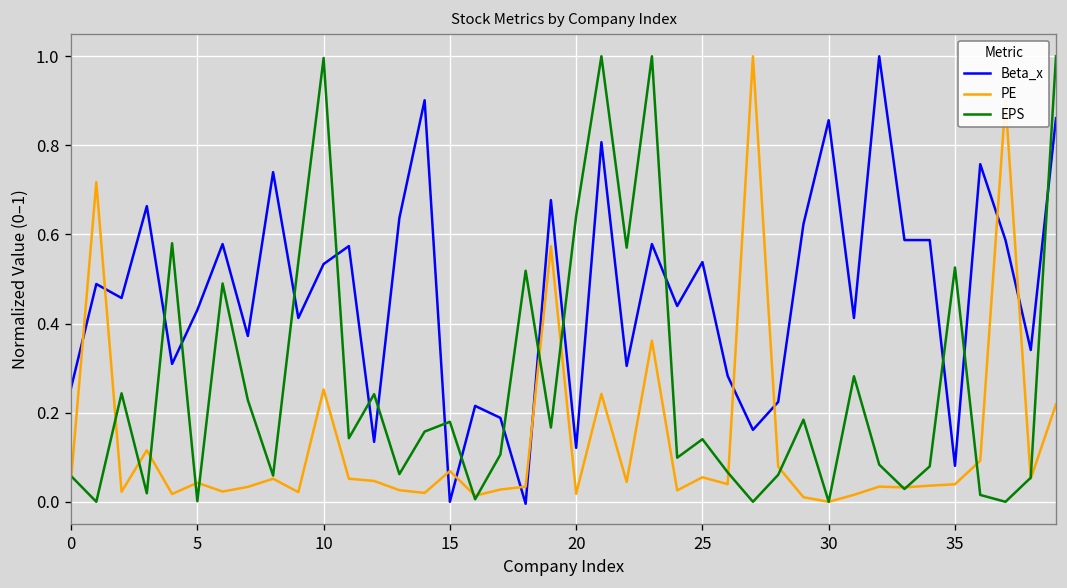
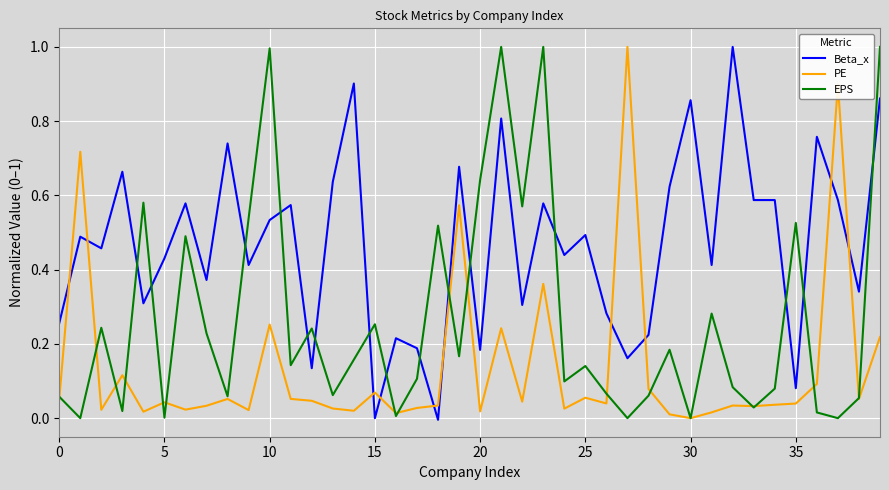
EPS, 15: 0.18 -> 0.25
Beta_x, 20: 0.12 -> 0.18
Beta_x, 25: 0.54 -> 0.49
